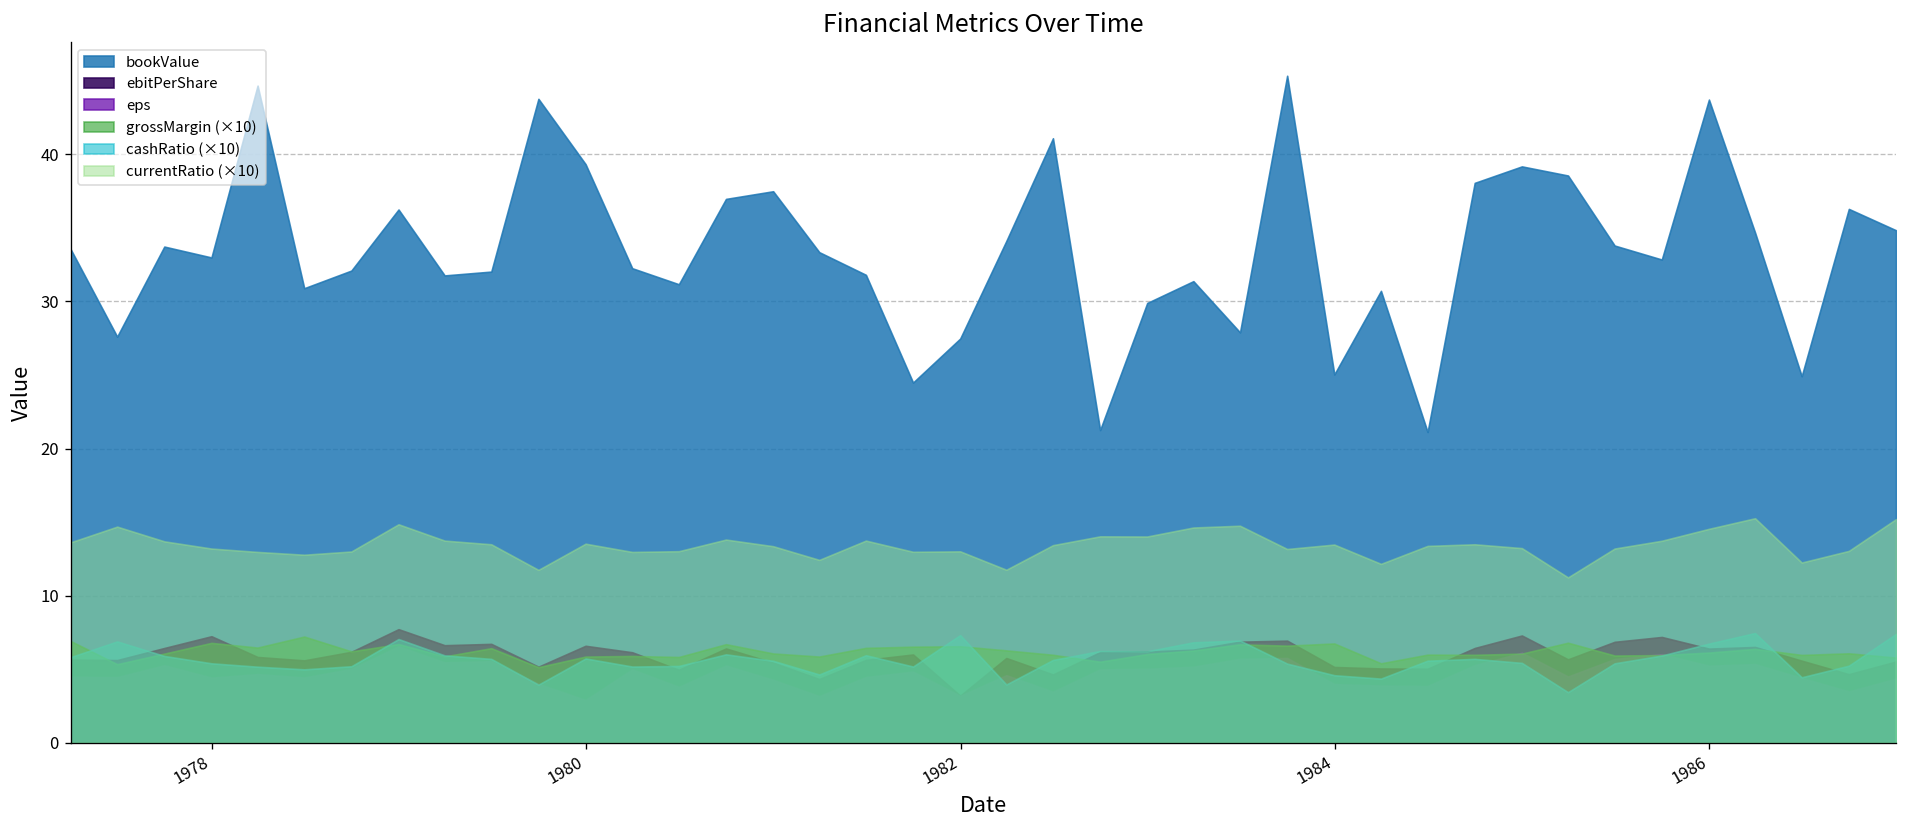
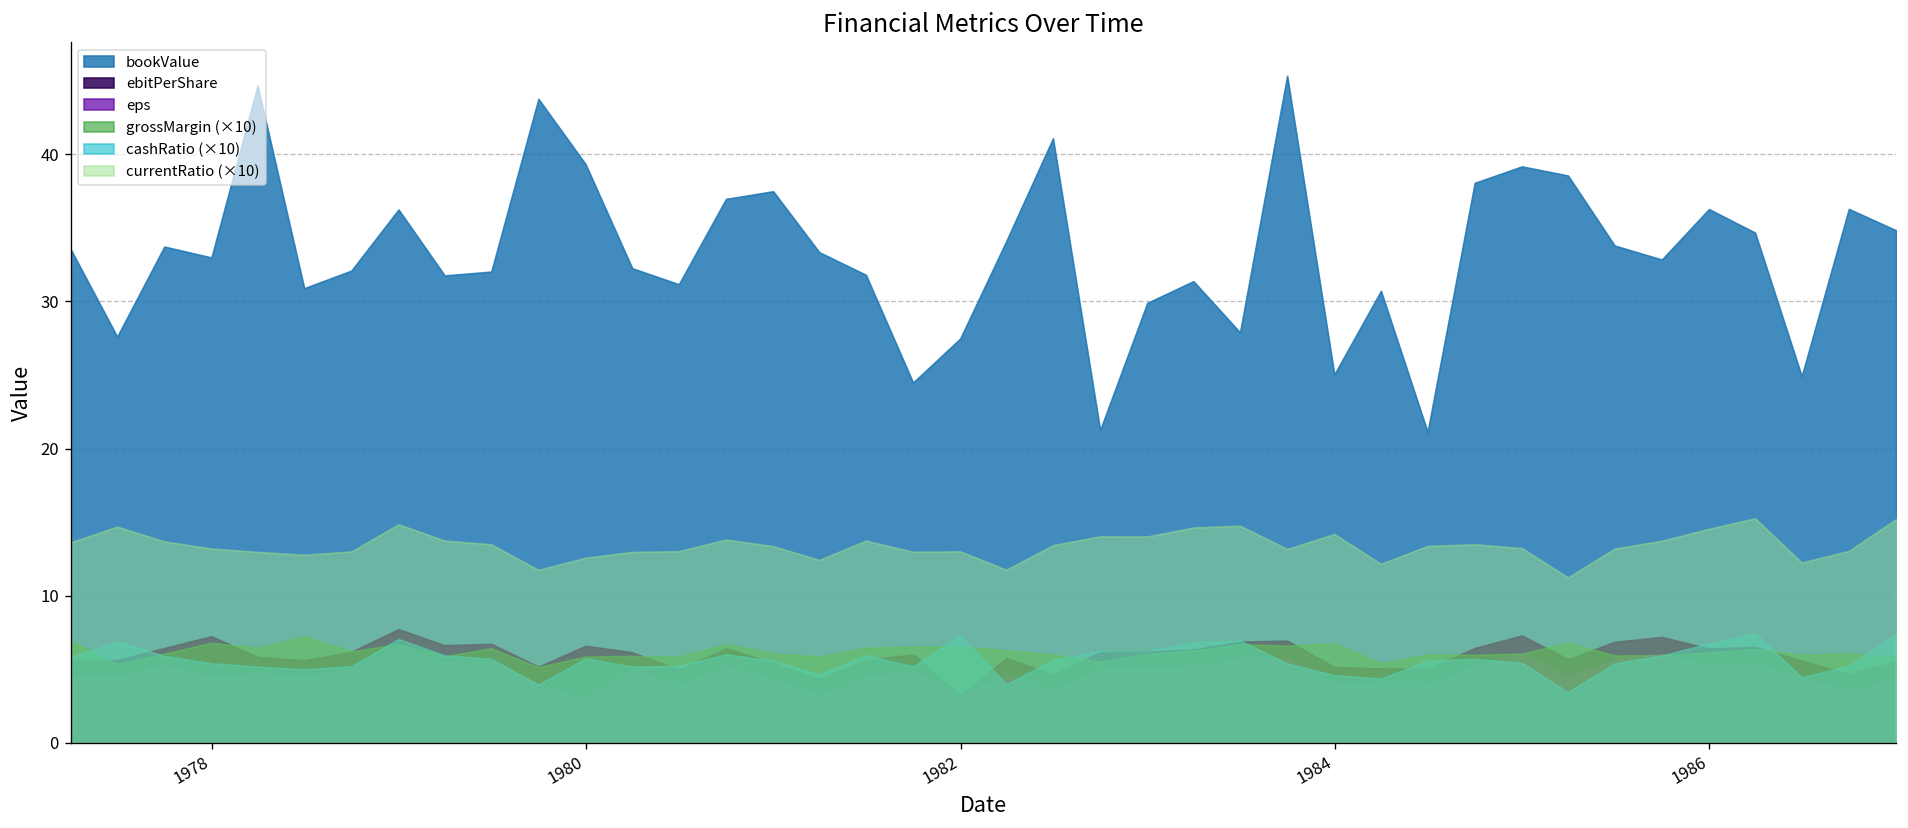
currentRatio (×10), 1980: 13.5 -> 12.6
currentRatio (×10), 1984: 13.5 -> 14.2
bookValue, 1986: 43.7 -> 36.3
